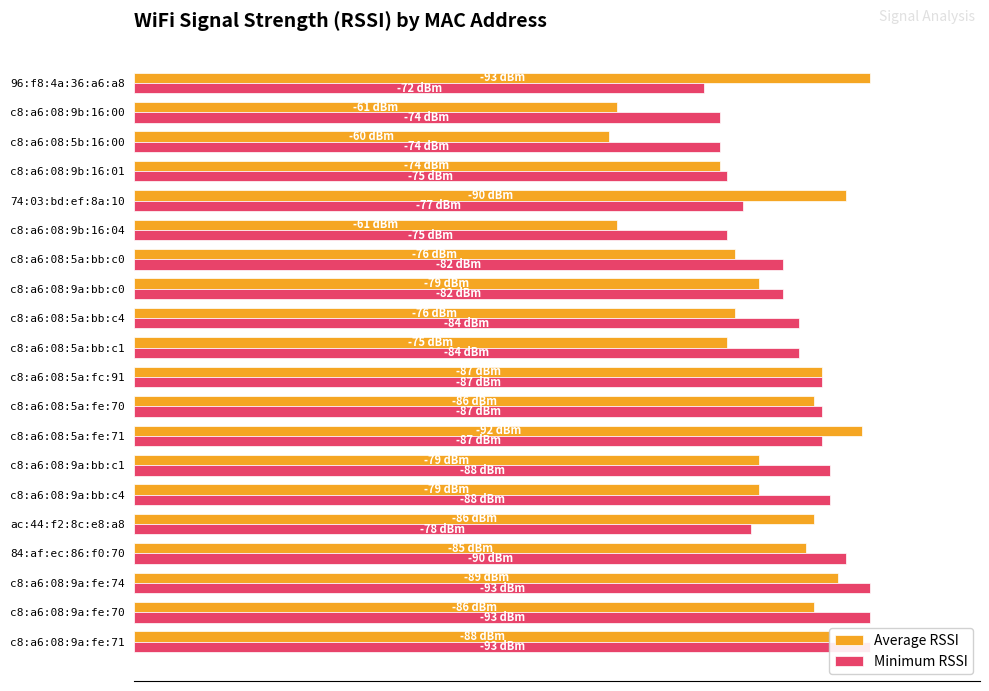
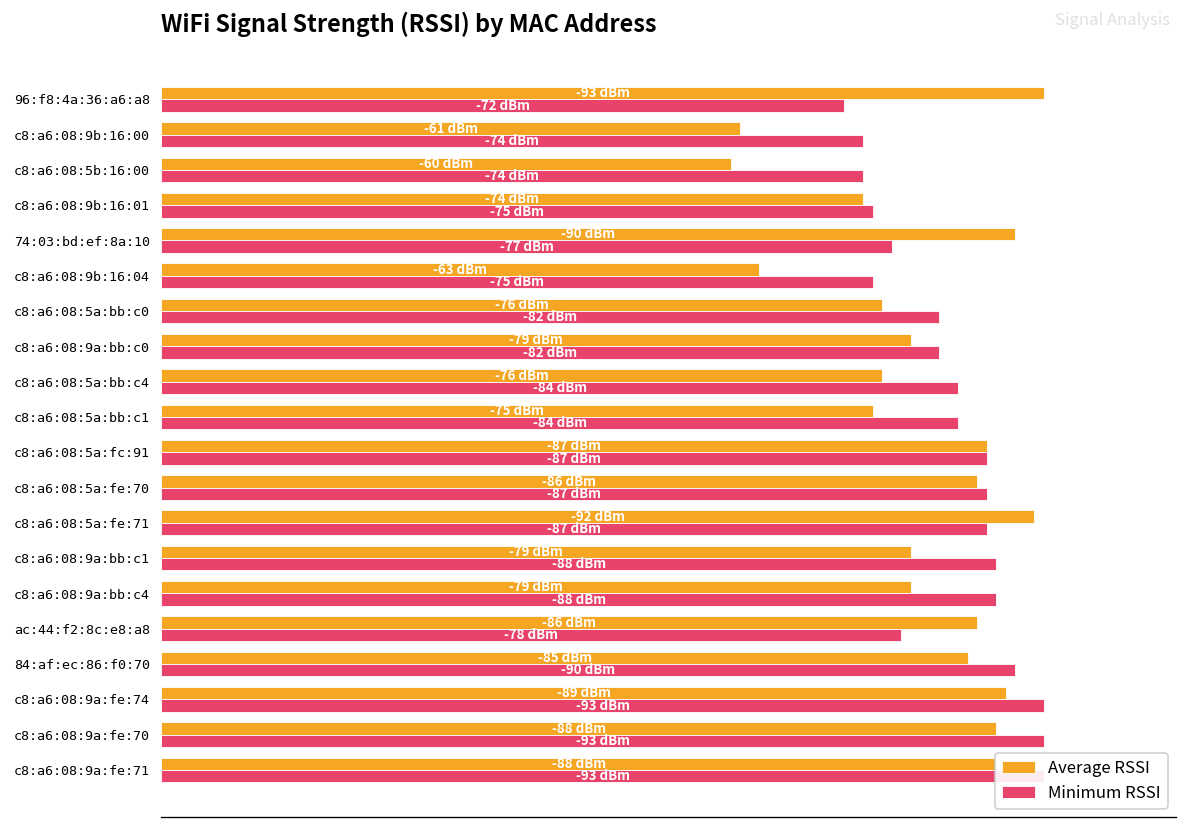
Average RSSI, c8:a6:08:9b:16:04: -61 -> -63
Average RSSI, c8:a6:08:9a:fe:70: -86 -> -88
